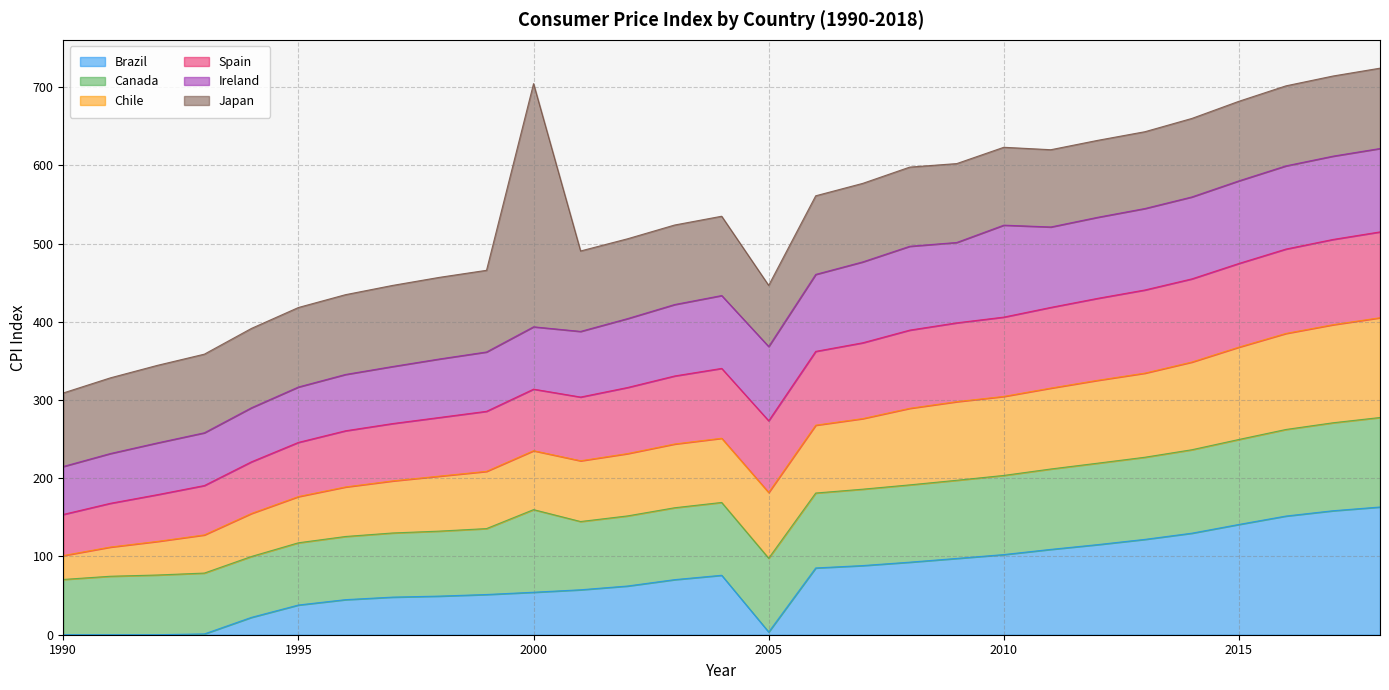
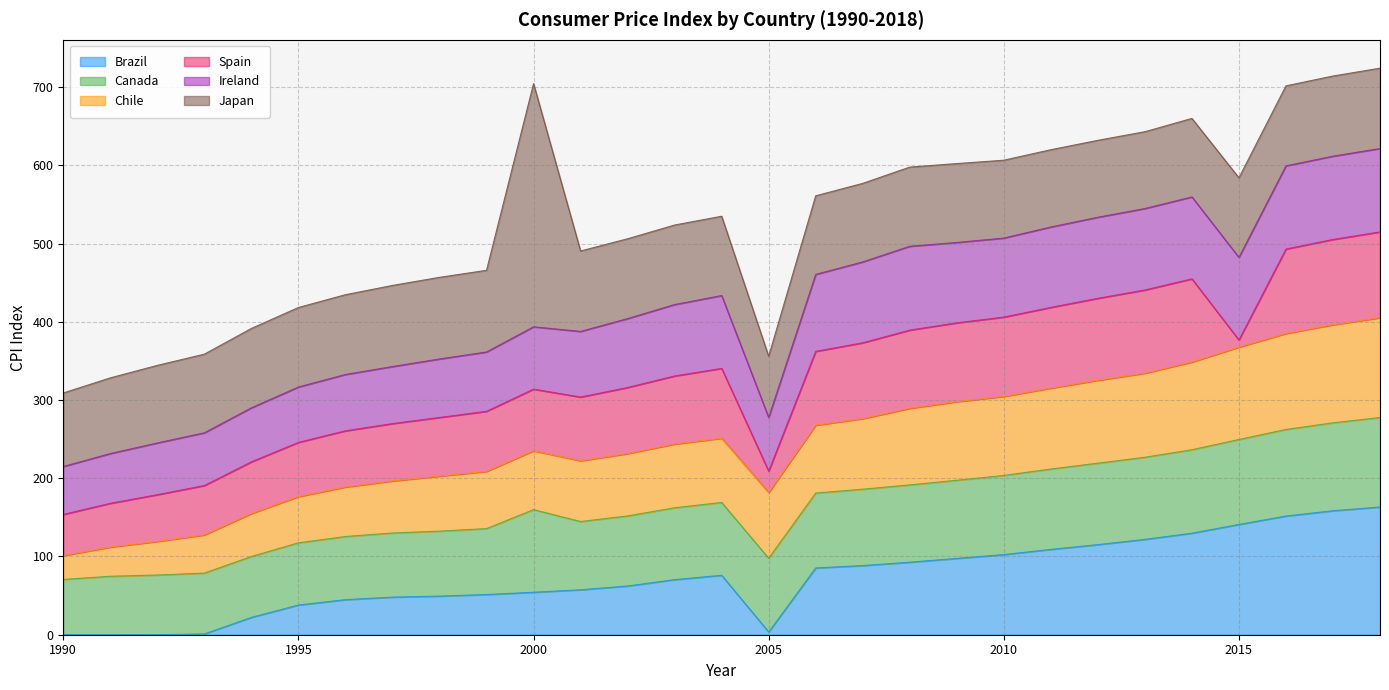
Spain, 2005: 90 -> 30
Ireland, 2005: 90 -> 70
Ireland, 2010: 120 -> 100
Spain, 2015: 110 -> 10
